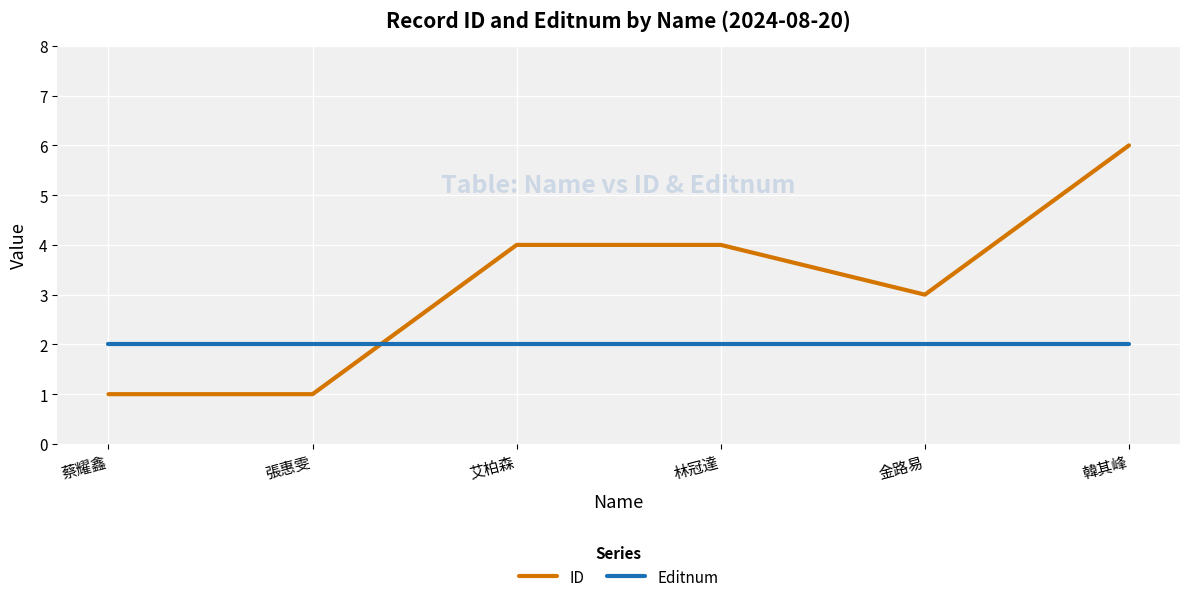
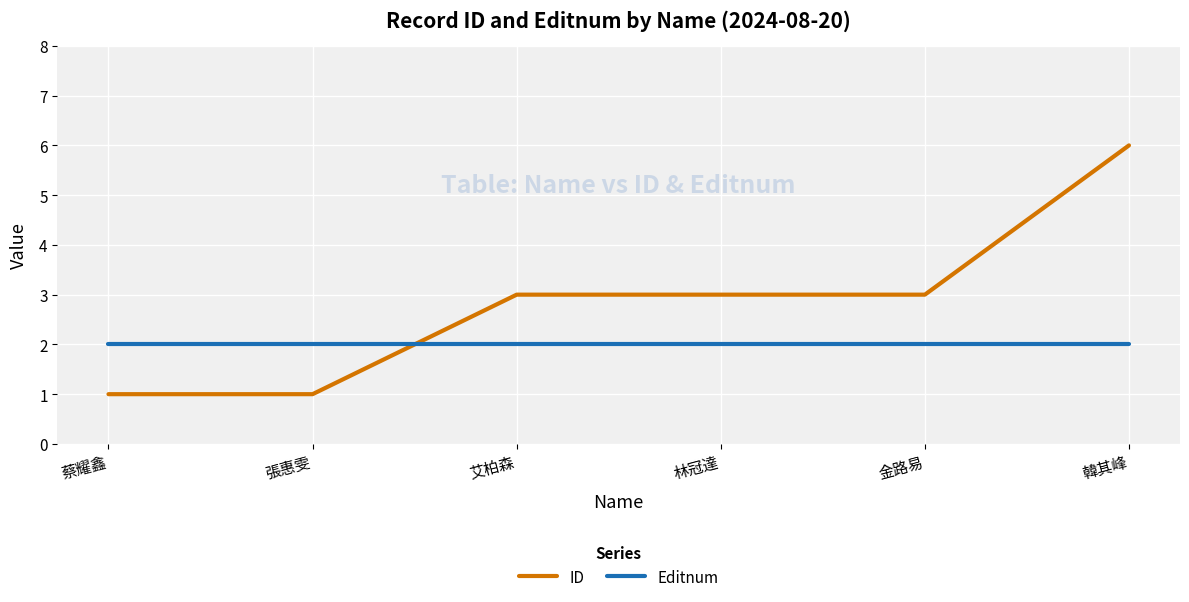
ID, 艾柏森: 4 -> 3
ID, 林冠達: 4 -> 3
